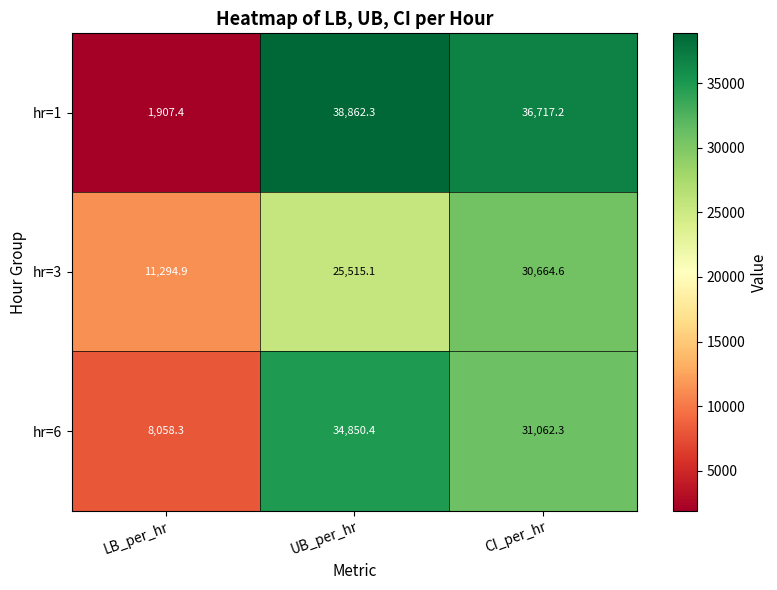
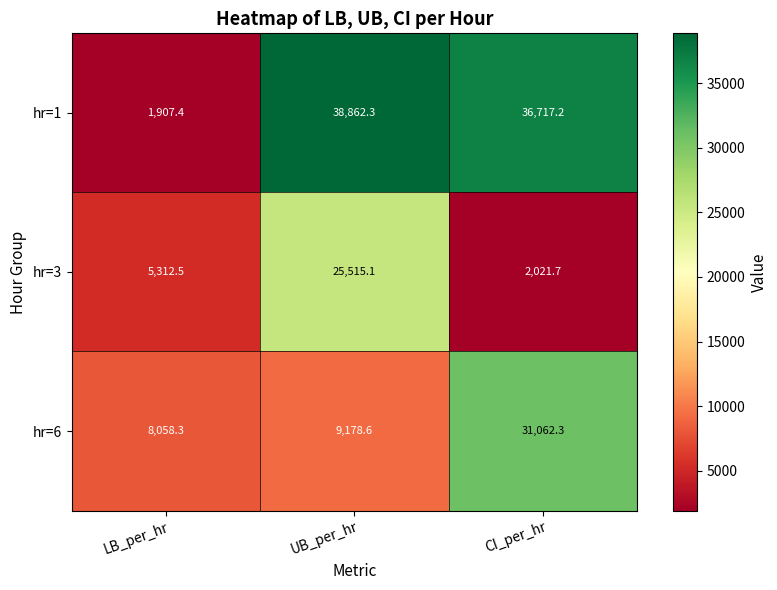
hr=3, LB_per_hr: 11,294.9 -> 5,312.5
hr=3, CI_per_hr: 30,664.6 -> 2,021.7
hr=6, UB_per_hr: 34,850.4 -> 9,178.6
